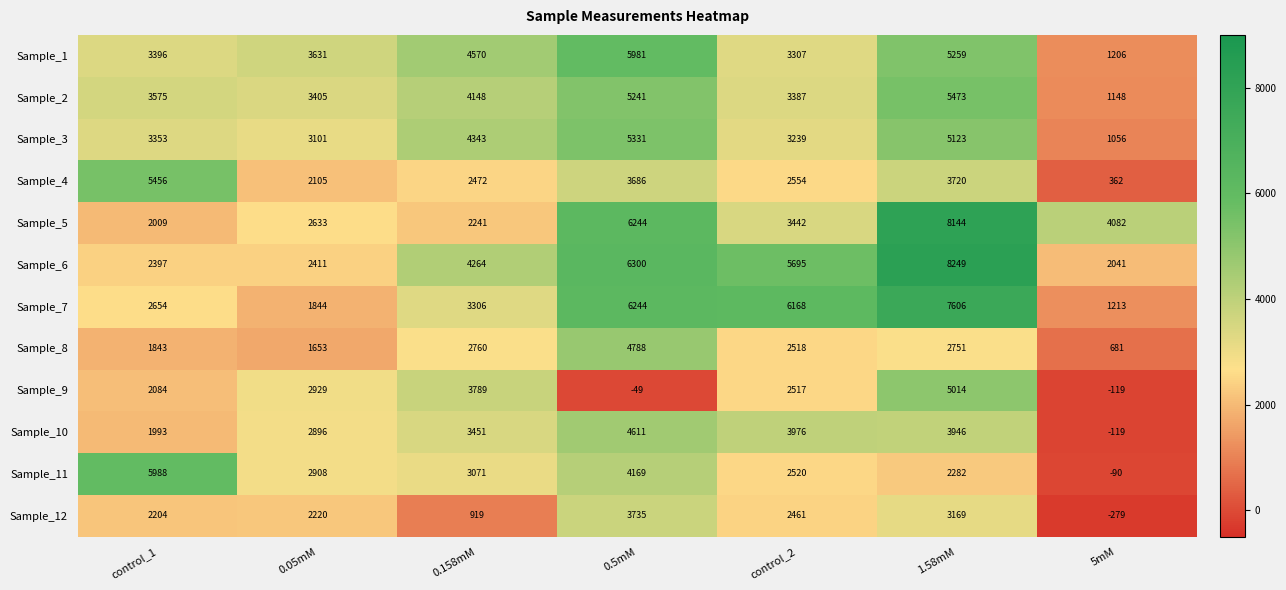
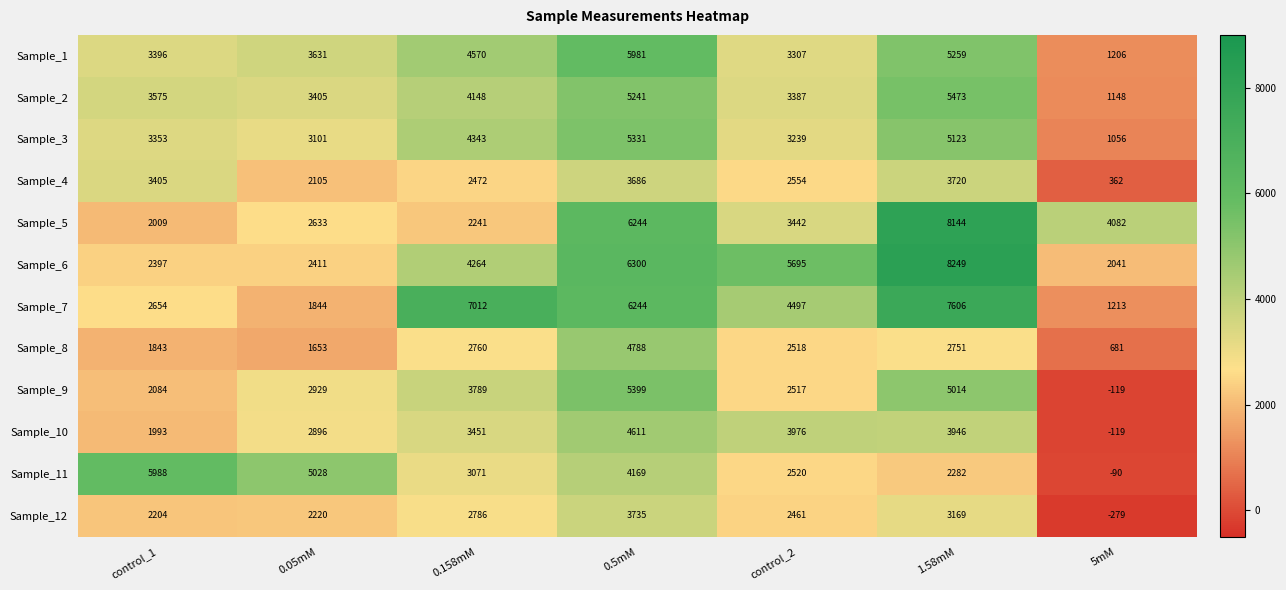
Sample_4, control_1: 5456 -> 3405
Sample_7, 0.158mM: 3306 -> 7012
Sample_7, control_2: 6168 -> 4497
Sample_9, 0.5mM: -49 -> 5399
Sample_11, 0.05mM: 2908 -> 5028
Sample_12, 0.158mM: 919 -> 2786
